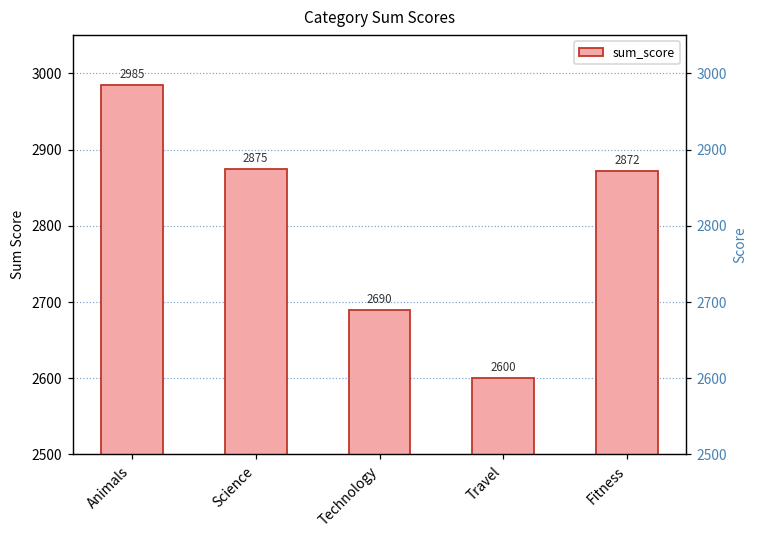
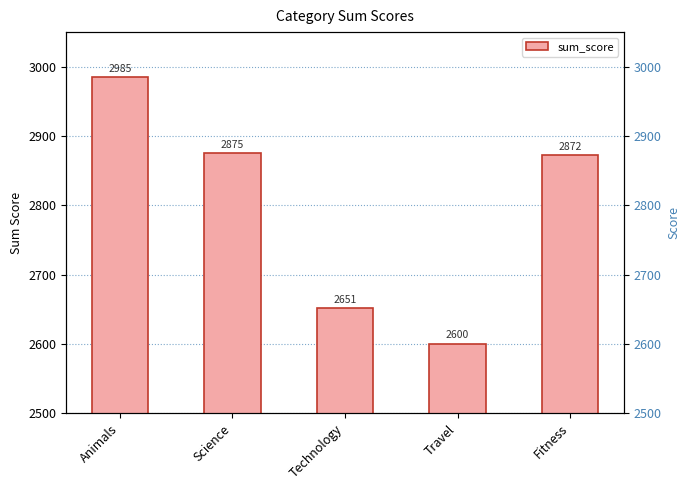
Technology: 2690 -> 2651
